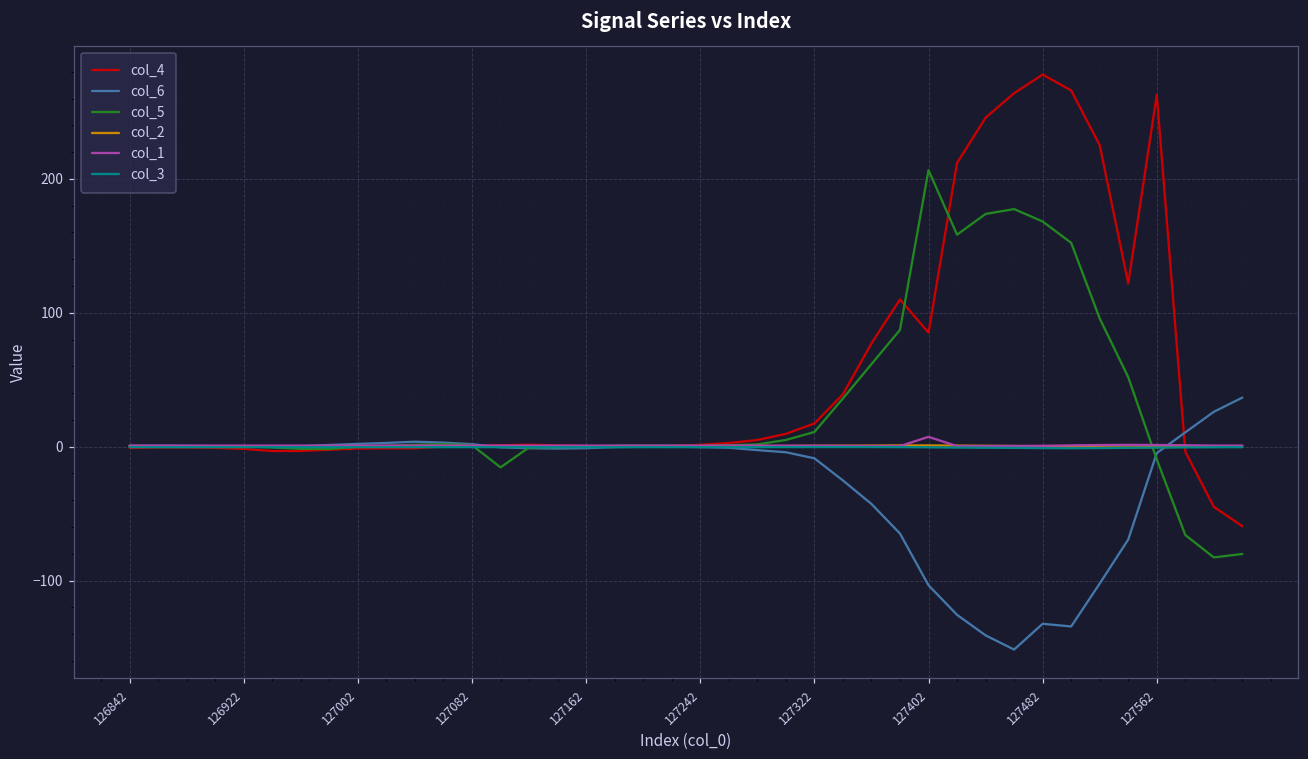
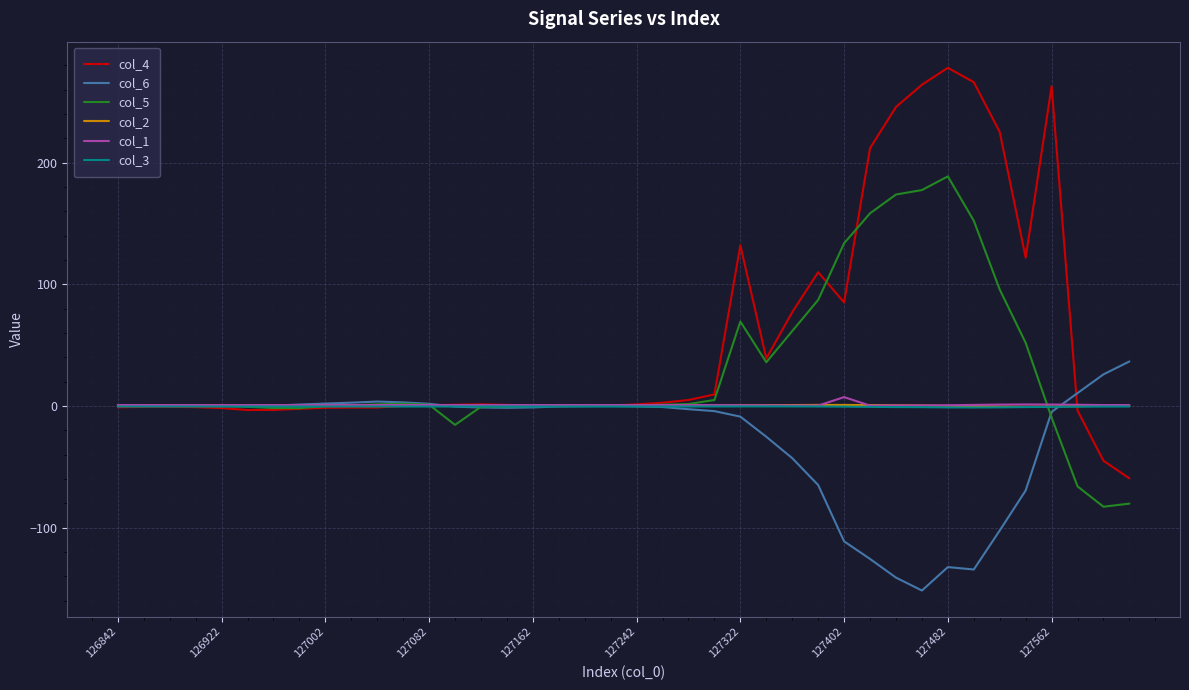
col_4, 127322: 17 -> 132
col_5, 127322: 11 -> 69
col_6, 127402: -104 -> -111
col_5, 127402: 207 -> 134
col_5, 127482: 168 -> 189
